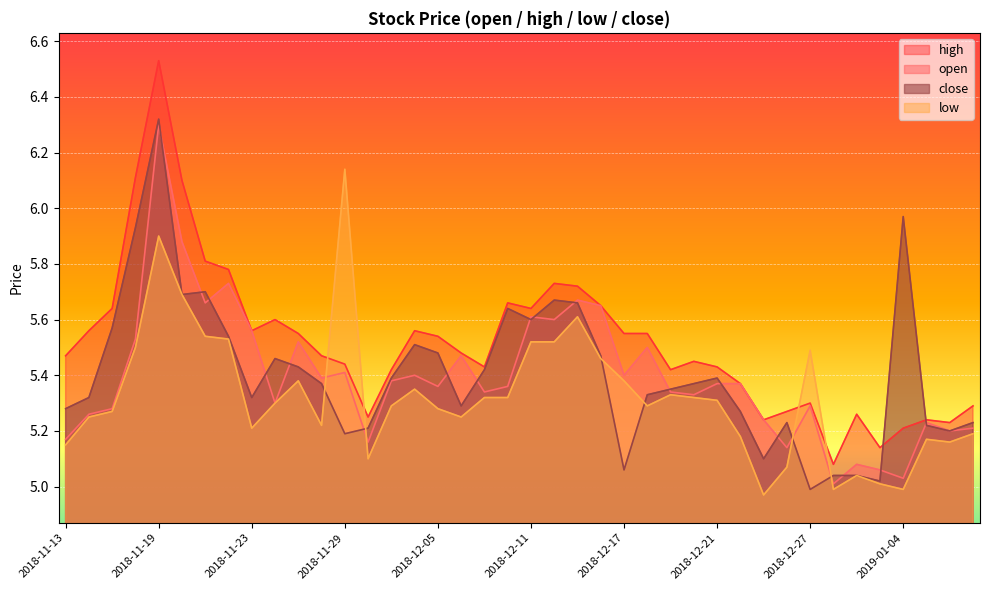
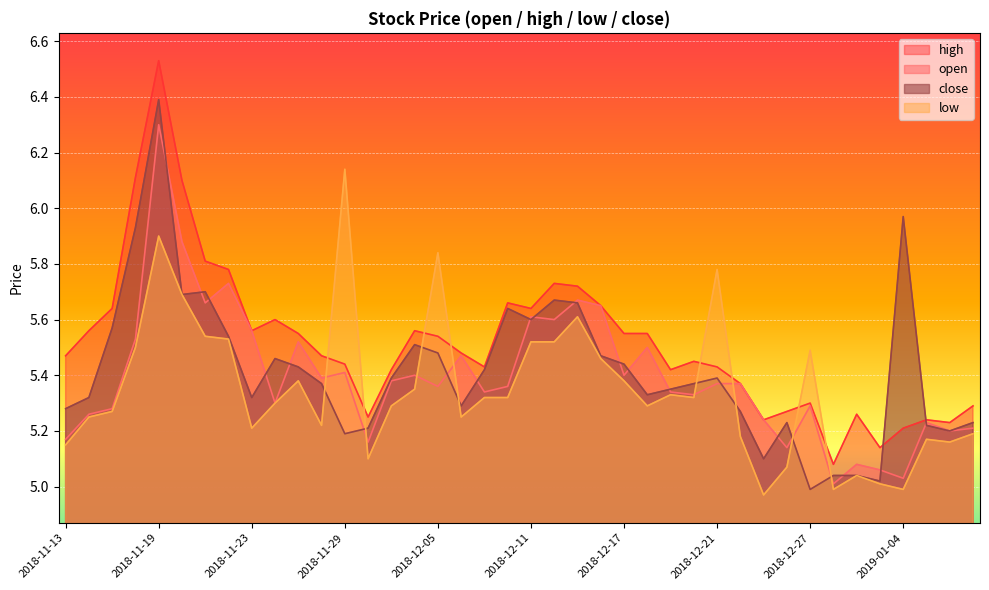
close, 2018-11-19: 6.32 -> 6.39
low, 2018-12-05: 5.28 -> 5.84
close, 2018-12-17: 5.06 -> 5.44
low, 2018-12-21: 5.31 -> 5.78
